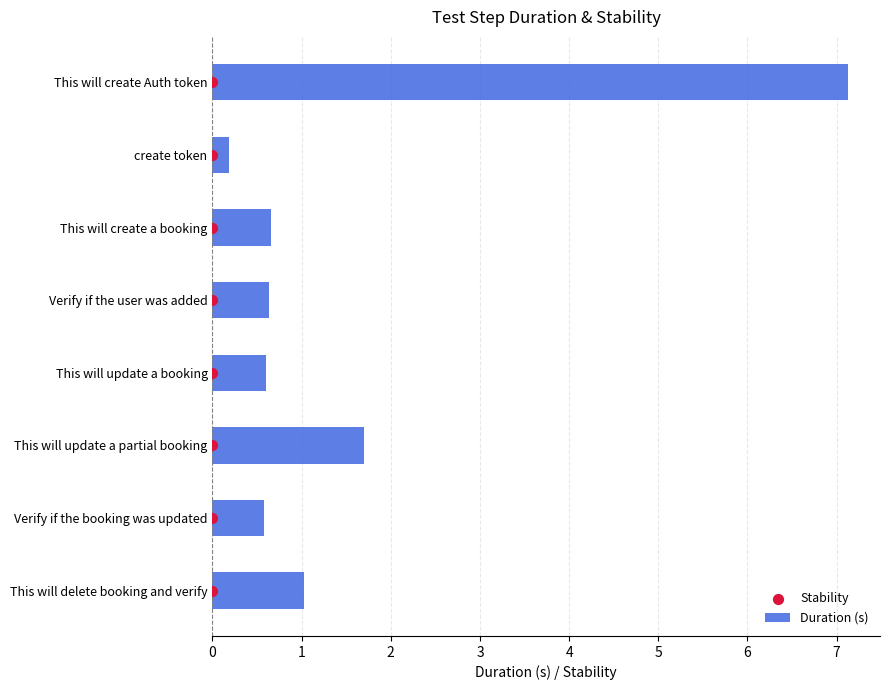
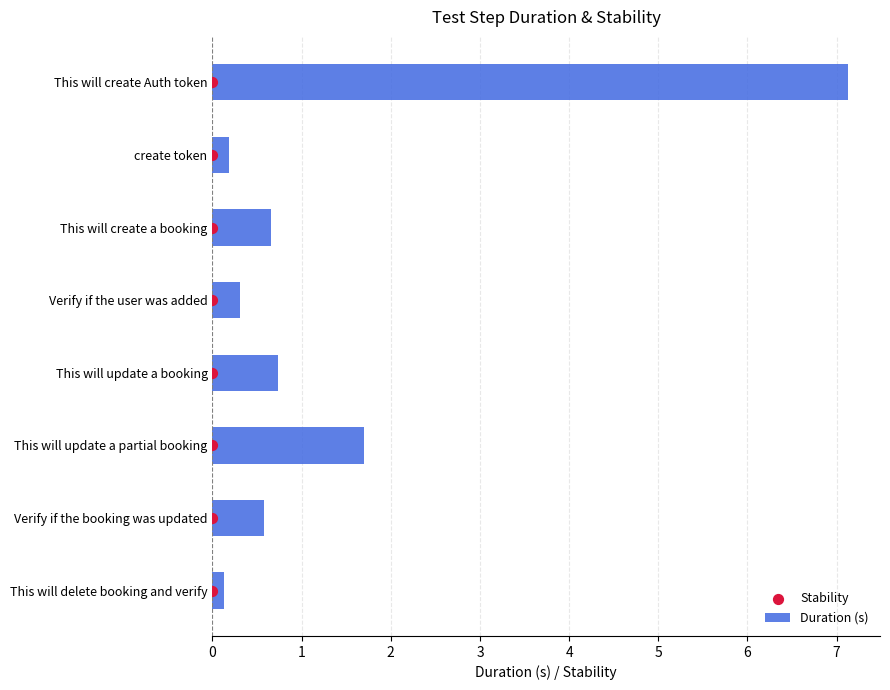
Duration (s), Verify if the user was added: 0.6 -> 0.3
Duration (s), This will update a booking: 0.6 -> 0.7
Duration (s), This will delete booking and verify: 1.0 -> 0.1
